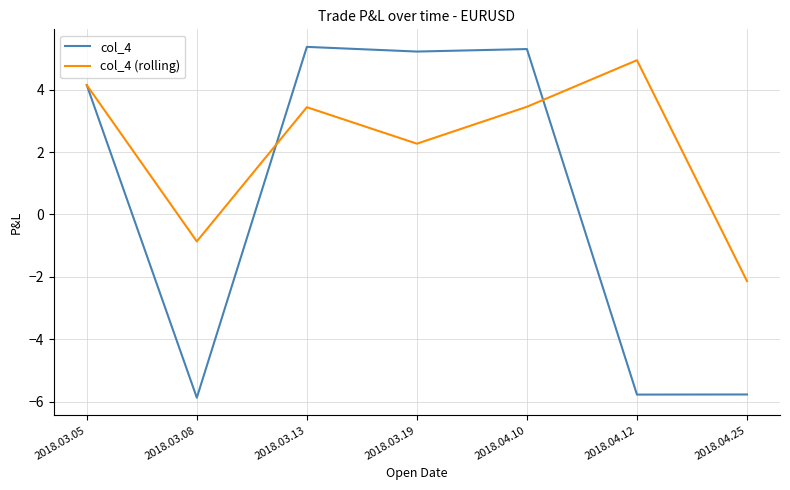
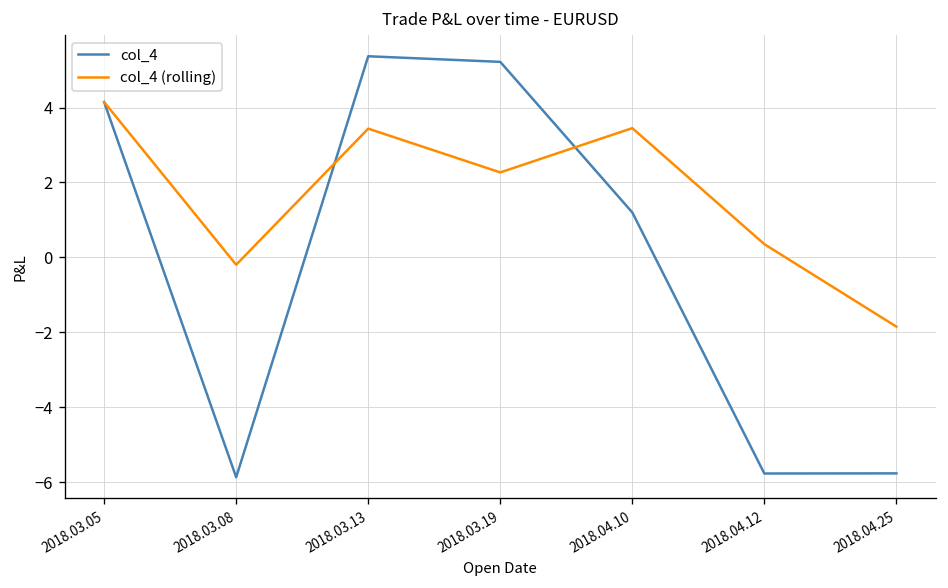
col_4 (rolling), 2018.03.08: -0.9 -> -0.2
col_4, 2018.04.10: 5.3 -> 1.2
col_4 (rolling), 2018.04.12: 4.9 -> 0.4
col_4 (rolling), 2018.04.25: -2.1 -> -1.8
